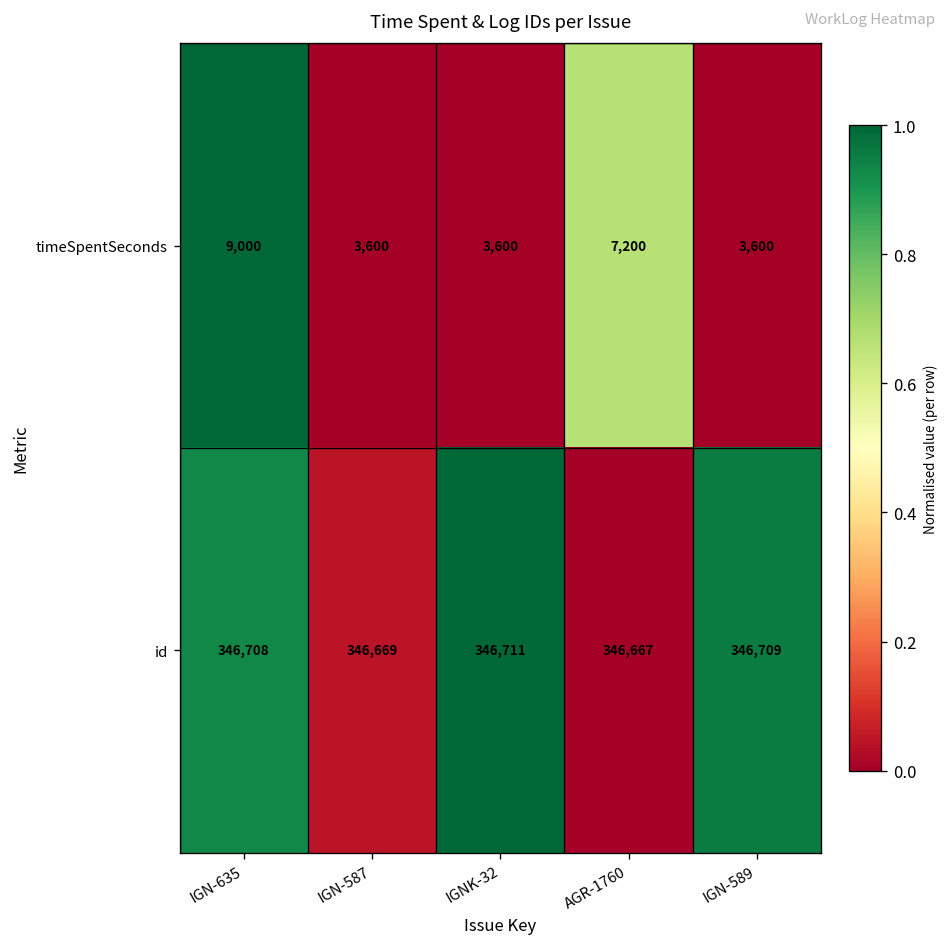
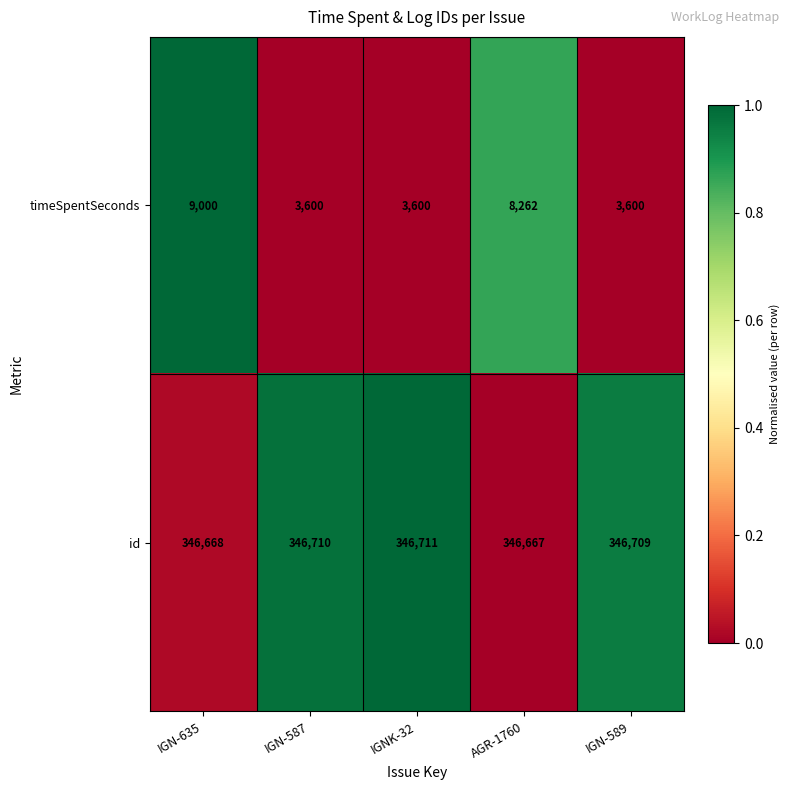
timeSpentSeconds, AGR-1760: 7,200 -> 8,262
id, IGN-635: 346,708 -> 346,668
id, IGN-587: 346,669 -> 346,710
